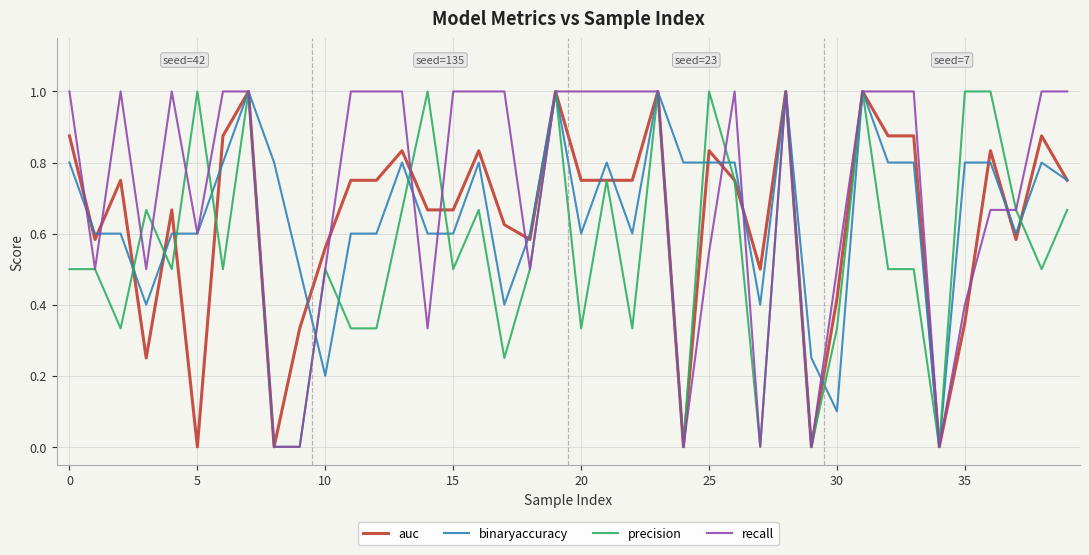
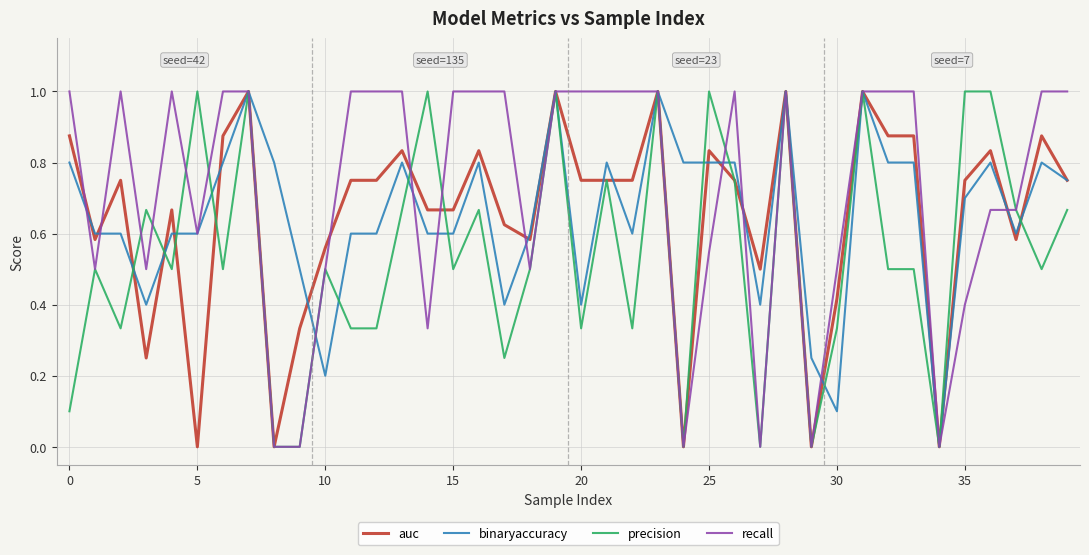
precision, 0: 0.5 -> 0.1
binaryaccuracy, 20: 0.6 -> 0.4
auc, 35: 0.35 -> 0.75
binaryaccuracy, 35: 0.8 -> 0.7
